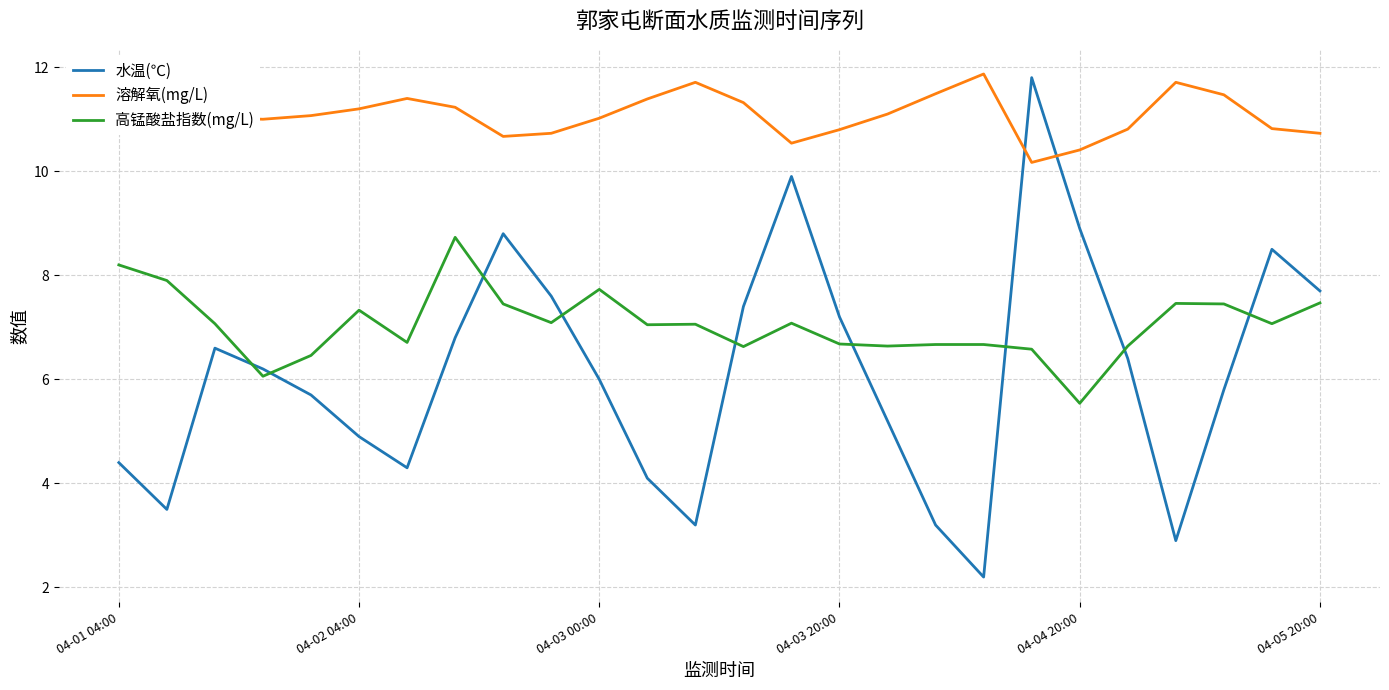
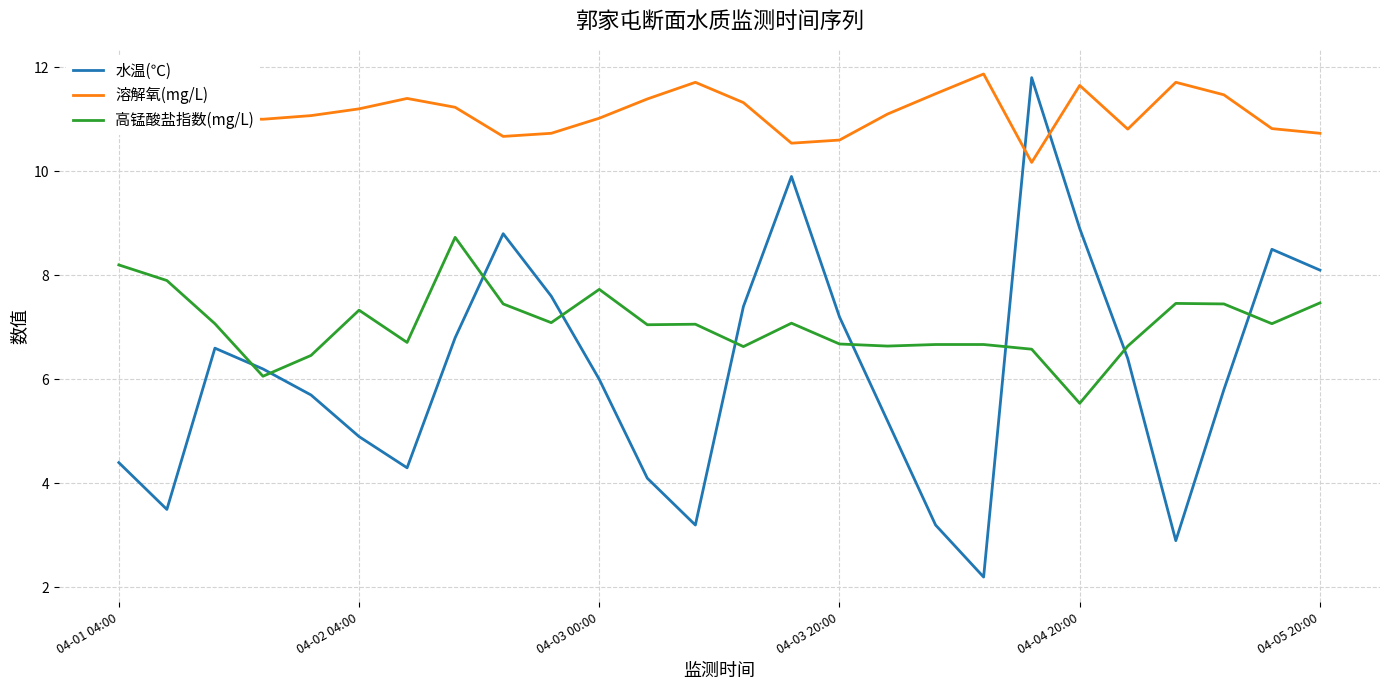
溶解氧(mg/L), 04-03 20:00: 10.8 -> 10.6
溶解氧(mg/L), 04-04 20:00: 10.4 -> 11.7
水温(℃), 04-05 20:00: 7.7 -> 8.1
